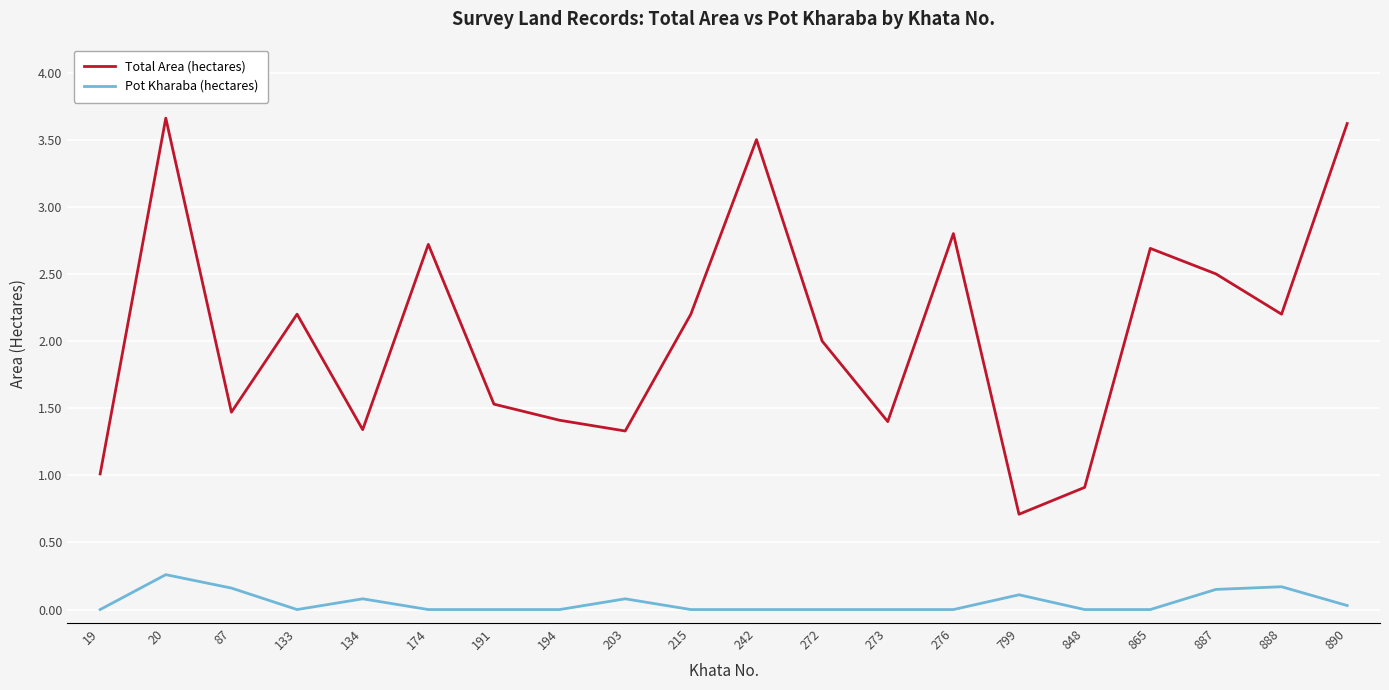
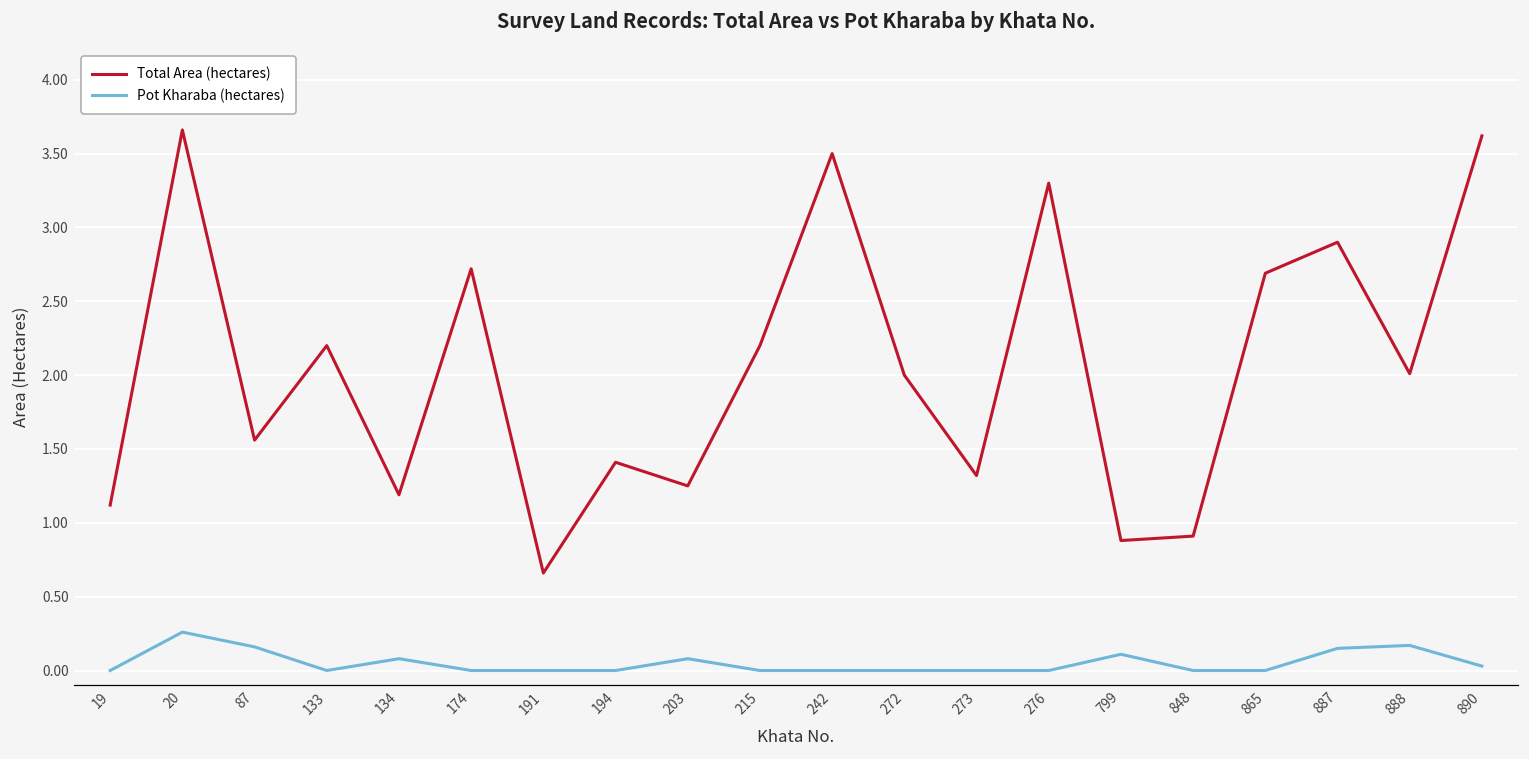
Total Area (hectares), 19: 1.01 -> 1.12
Total Area (hectares), 87: 1.47 -> 1.56
Total Area (hectares), 134: 1.34 -> 1.19
Total Area (hectares), 191: 1.53 -> 0.66
Total Area (hectares), 203: 1.33 -> 1.25
Total Area (hectares), 273: 1.40 -> 1.32
Total Area (hectares), 276: 2.8 -> 3.3
Total Area (hectares), 799: 0.71 -> 0.88
Total Area (hectares), 887: 2.5 -> 2.9
Total Area (hectares), 888: 2.20 -> 2.01
